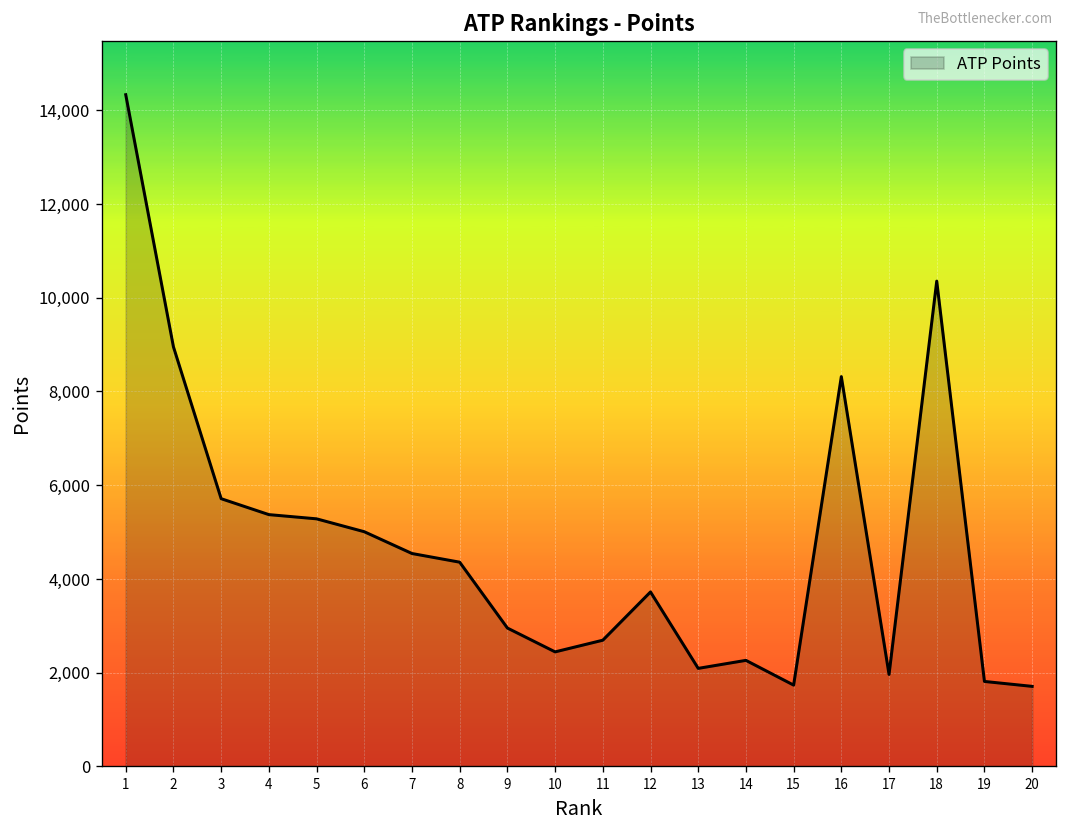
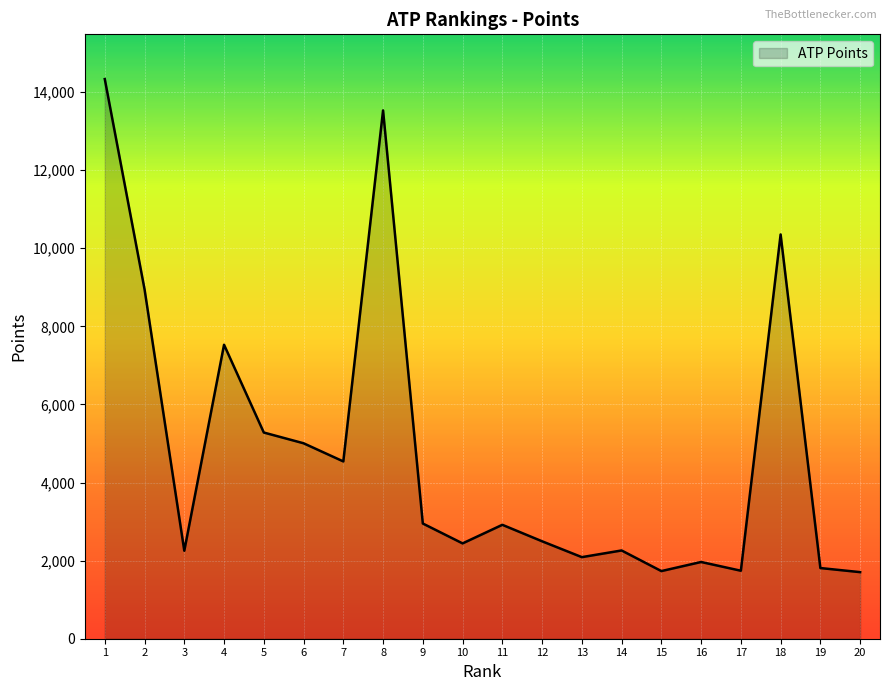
3: 5,700 -> 2,300
4: 5,400 -> 7,500
8: 4,400 -> 13,500
11: 2,700 -> 2,900
12: 3,700 -> 2,500
16: 8,300 -> 2,000
17: 2,000 -> 1,700
